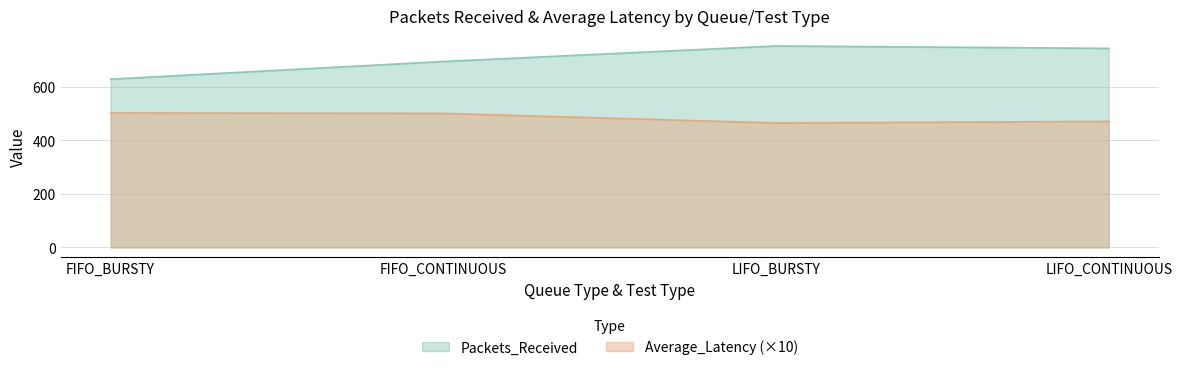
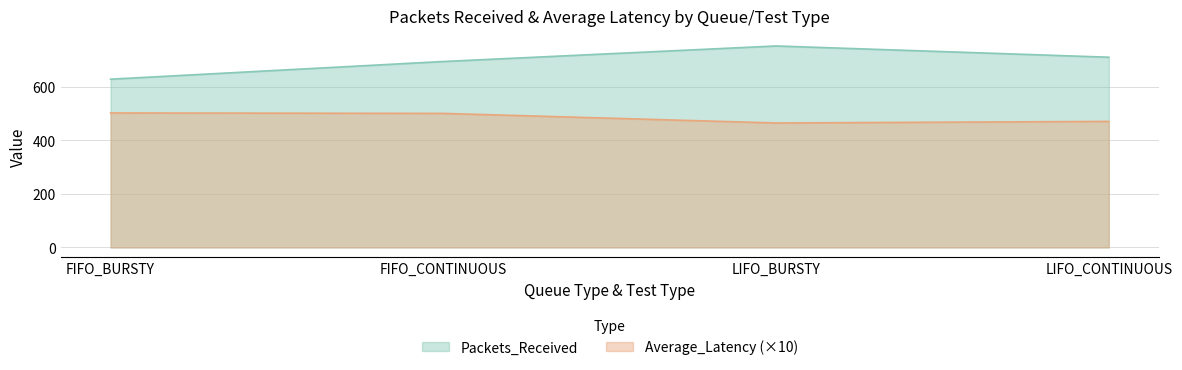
Packets_Received, LIFO_CONTINUOUS: 740 -> 710
